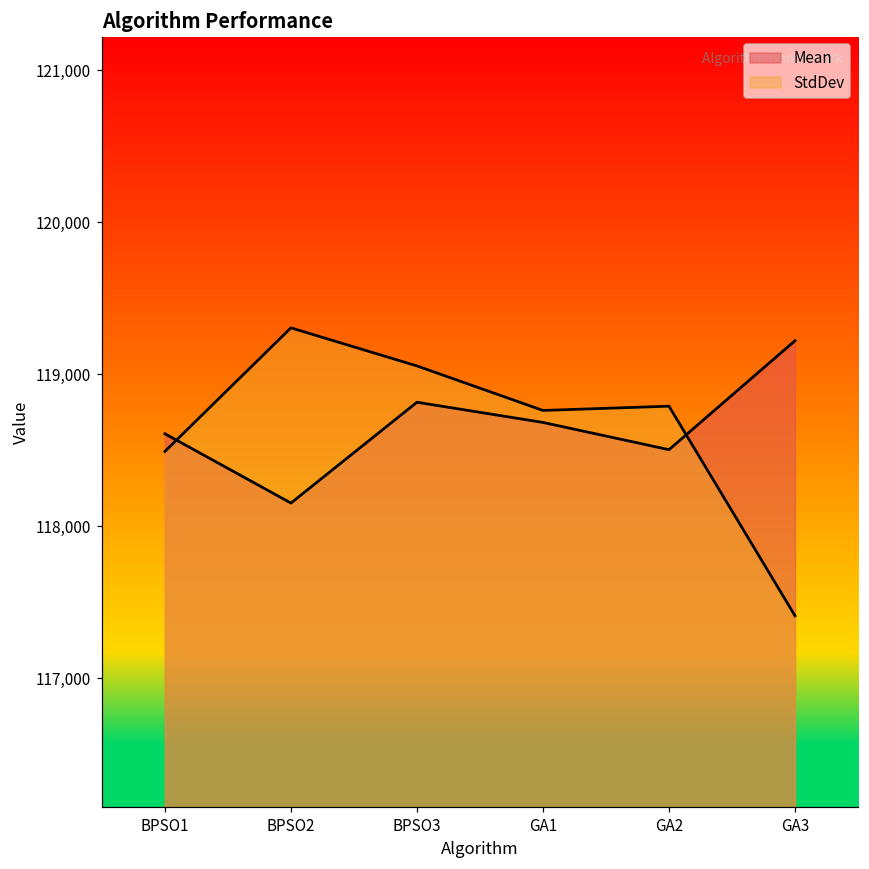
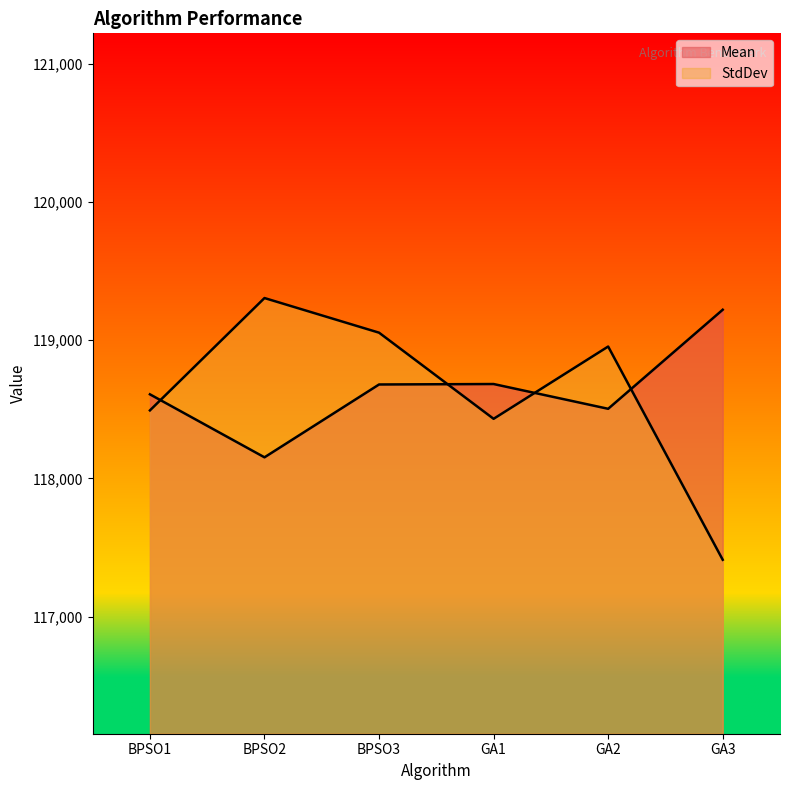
Mean, BPSO3: 118,820 -> 118,680
StdDev, GA1: 118,760 -> 118,430
StdDev, GA2: 118,790 -> 118,950
